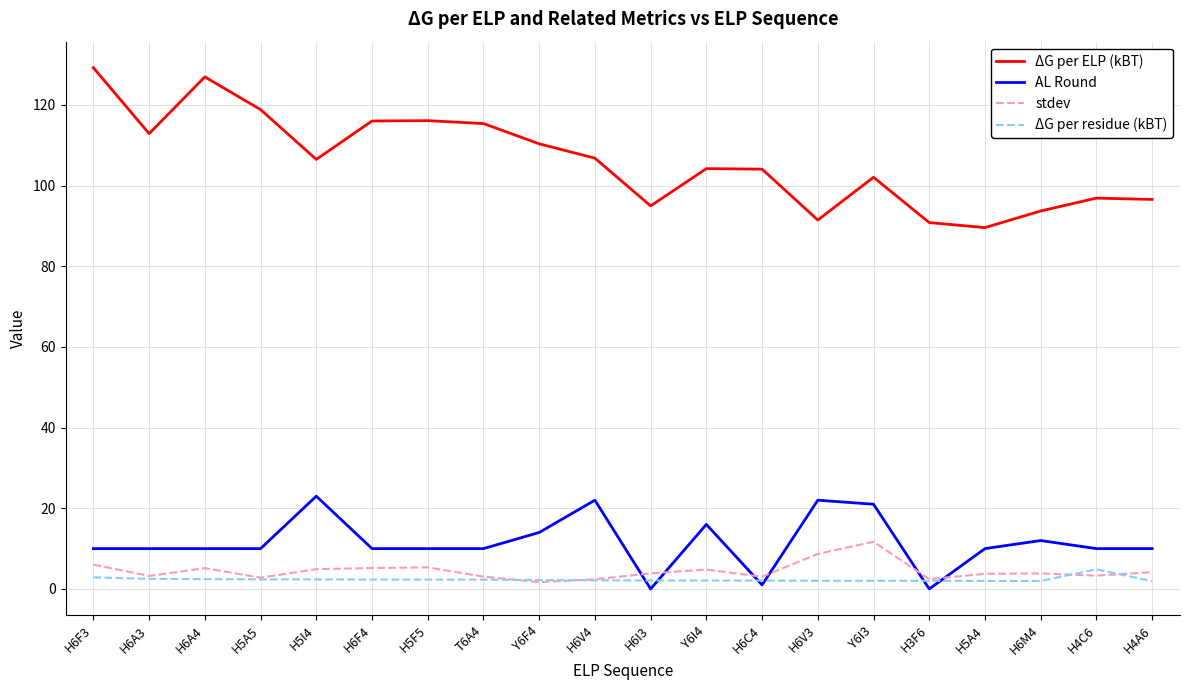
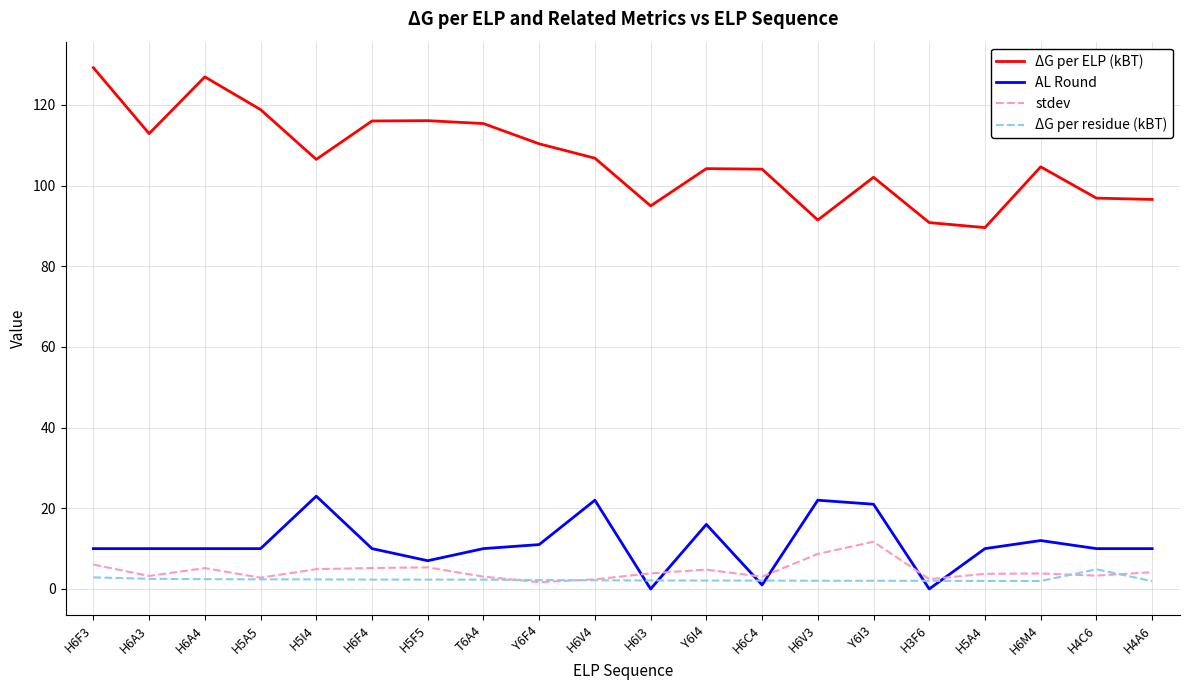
AL Round, H5F5: 10 -> 7
AL Round, Y6F4: 14 -> 11
ΔG per ELP (kBT), H6M4: 94 -> 105
